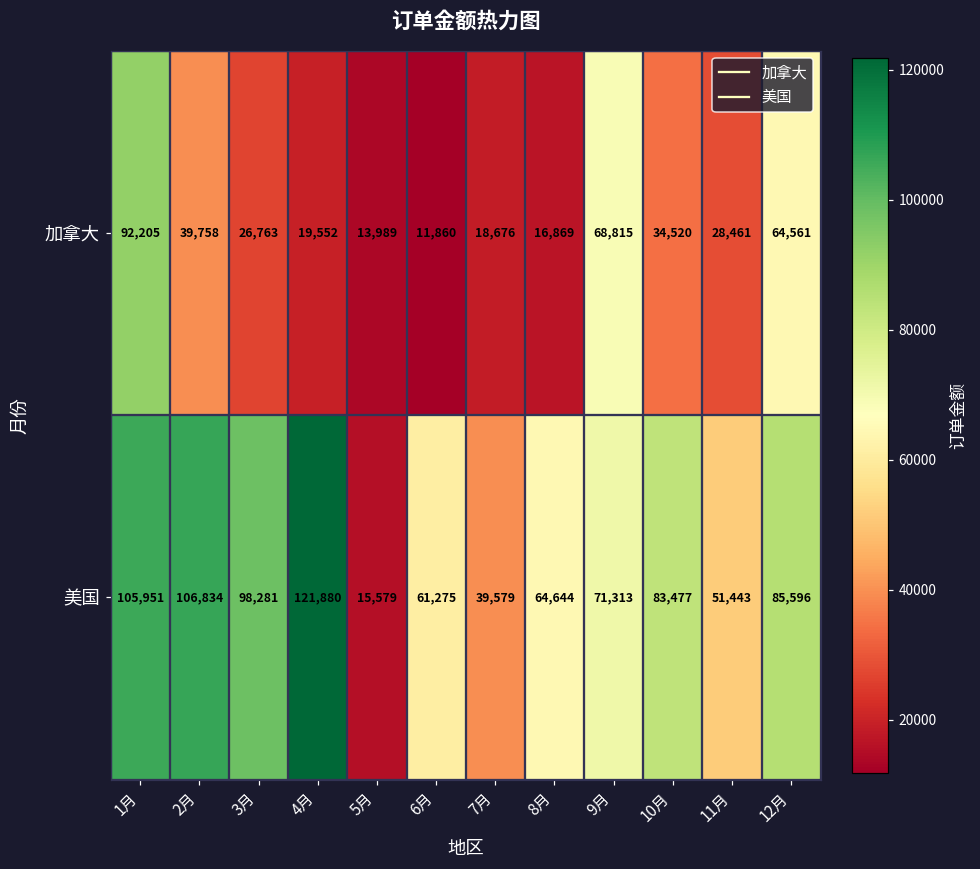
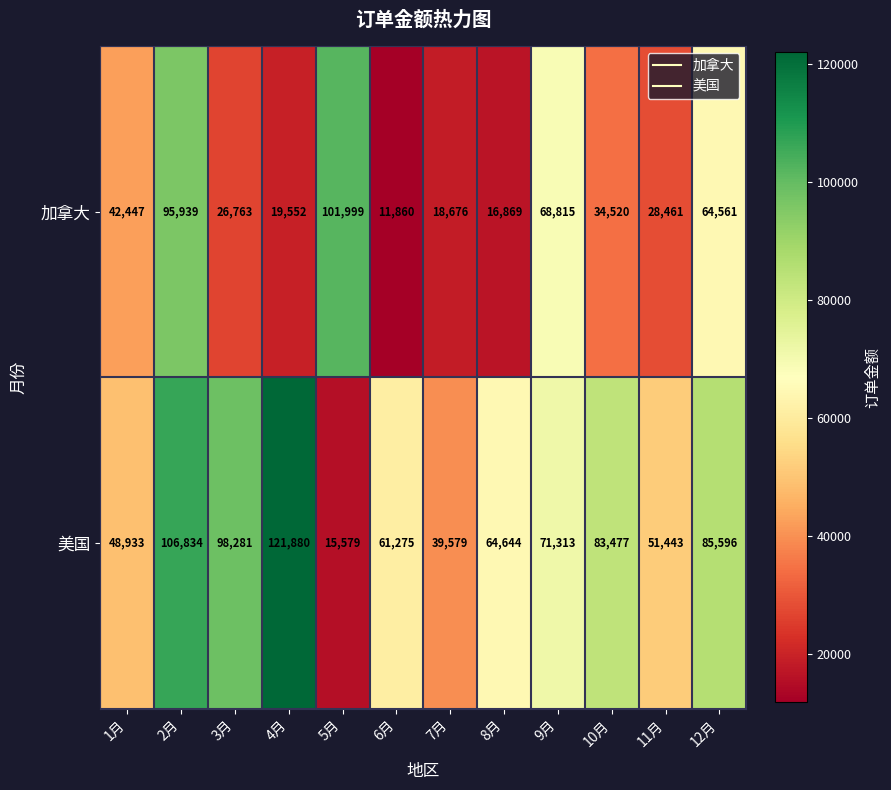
加拿大, 1月: 92,205 -> 42,447
加拿大, 2月: 39,758 -> 95,939
加拿大, 5月: 13,989 -> 101,999
美国, 1月: 105,951 -> 48,933
